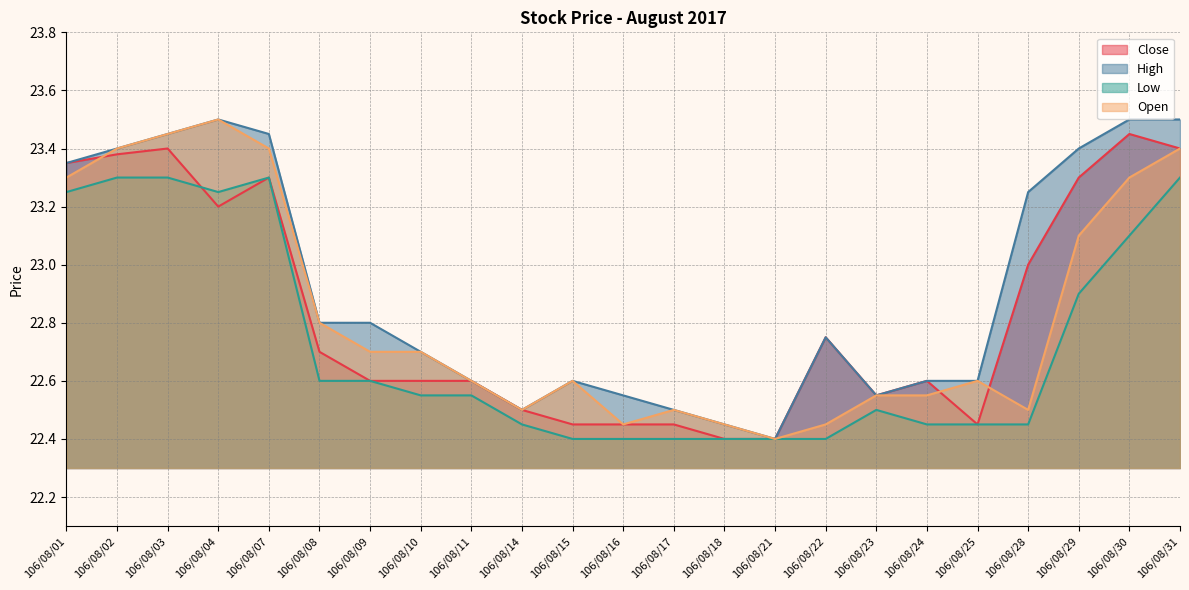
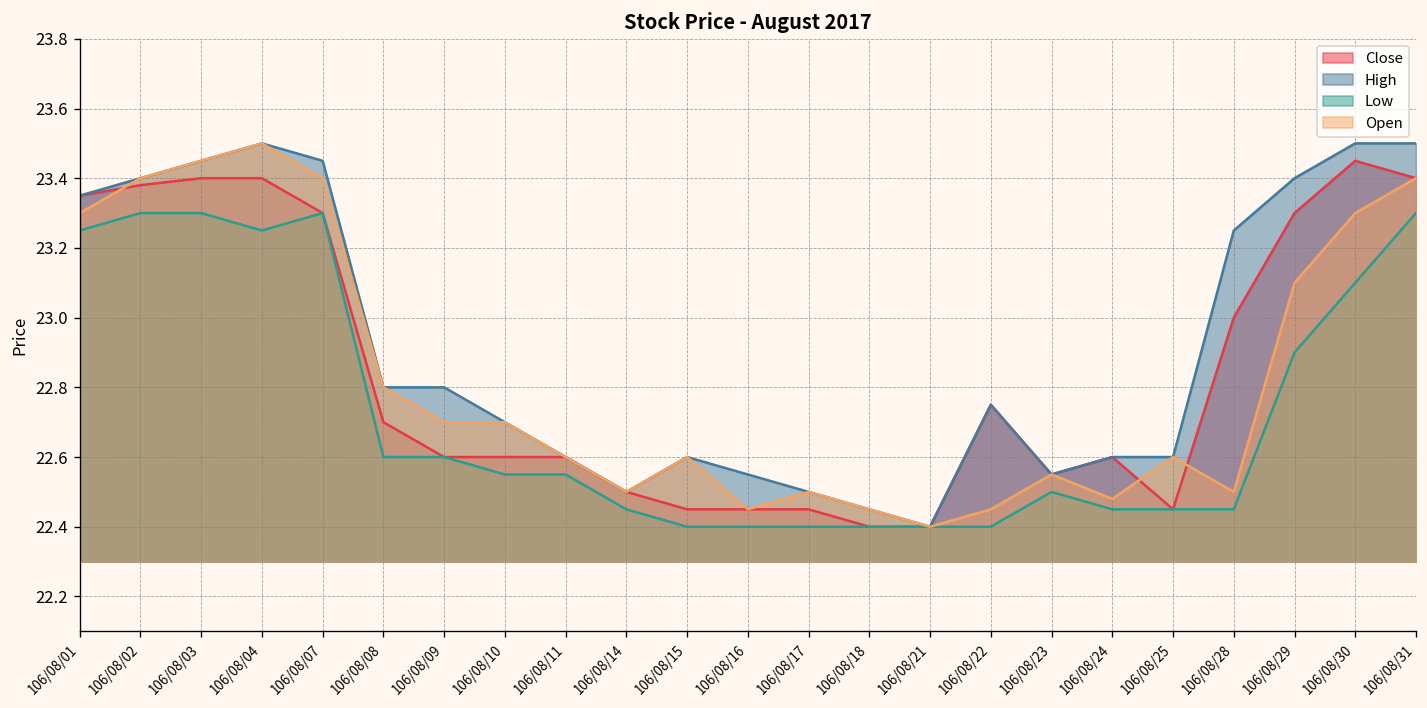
Close, 106/08/04: 23.2 -> 23.4
Open, 106/08/24: 22.55 -> 22.48
